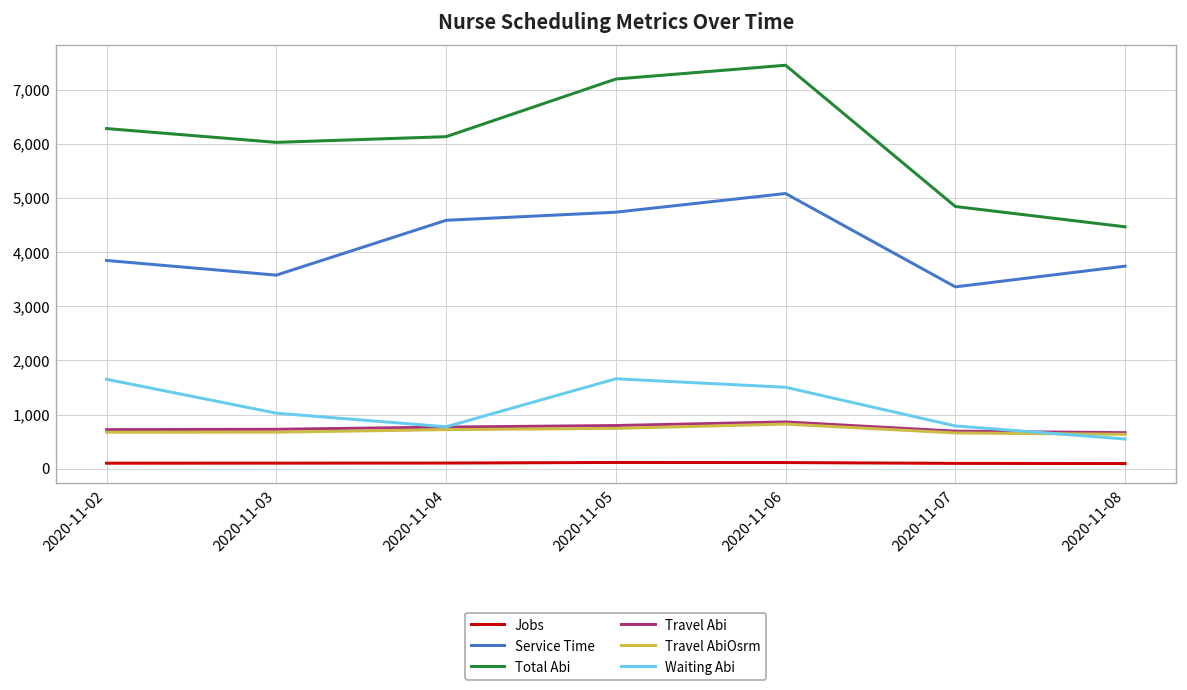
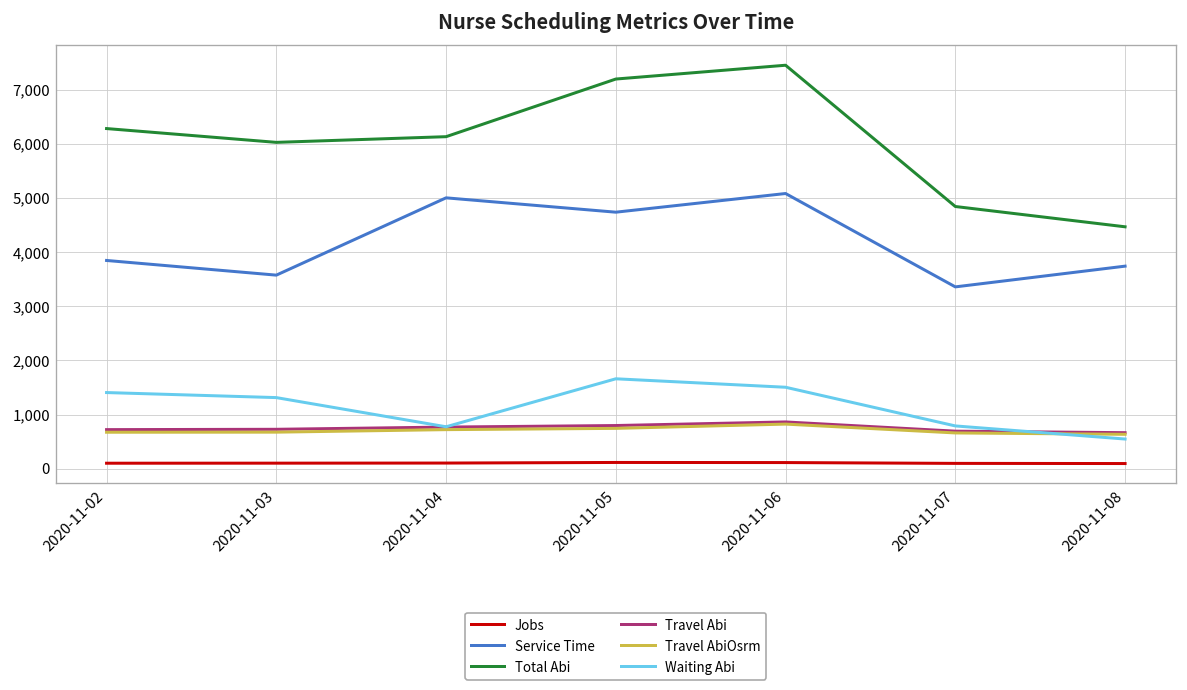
Waiting Abi, 2020-11-02: 1,700 -> 1,400
Waiting Abi, 2020-11-03: 1,000 -> 1,300
Service Time, 2020-11-04: 4,600 -> 5,000
